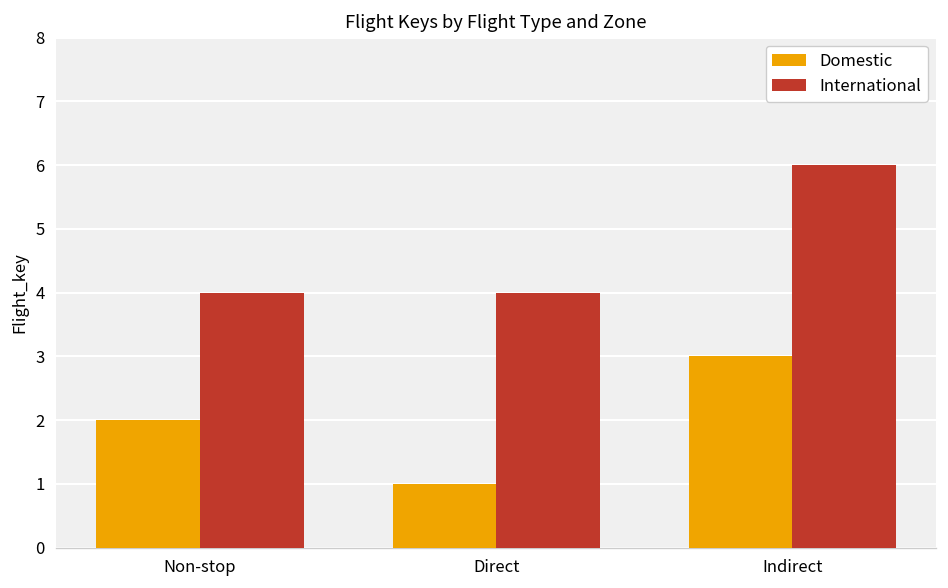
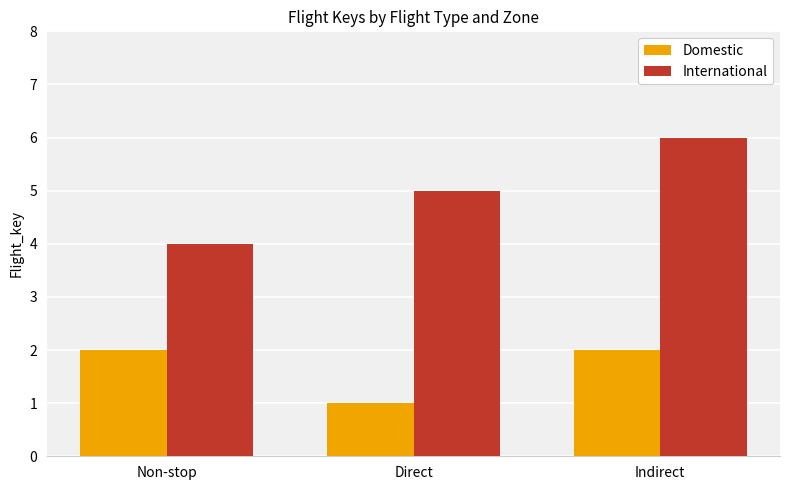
International, Direct: 4 -> 5
Domestic, Indirect: 3 -> 2
